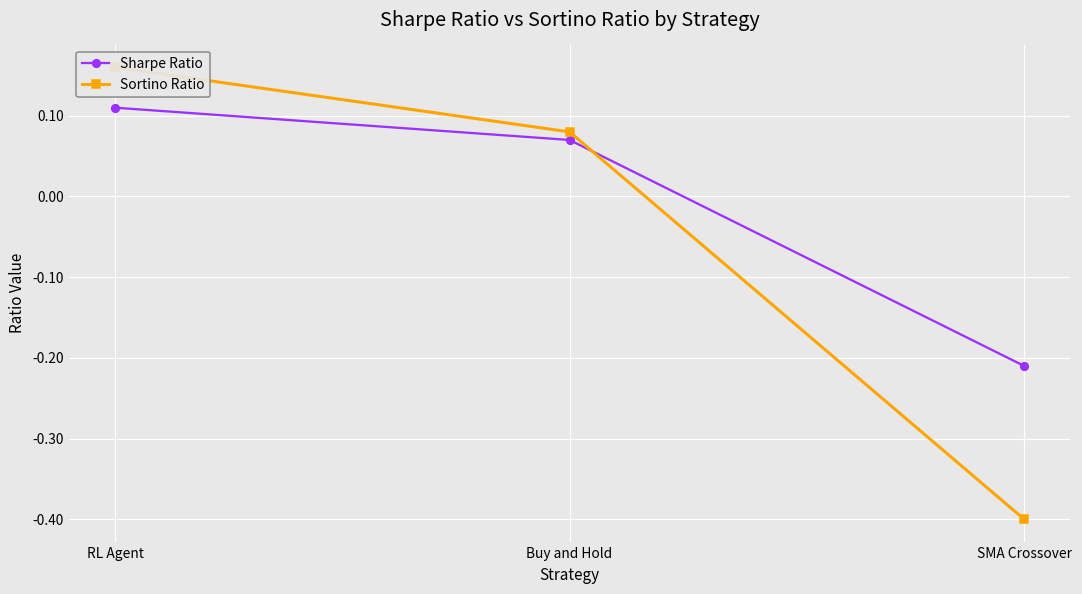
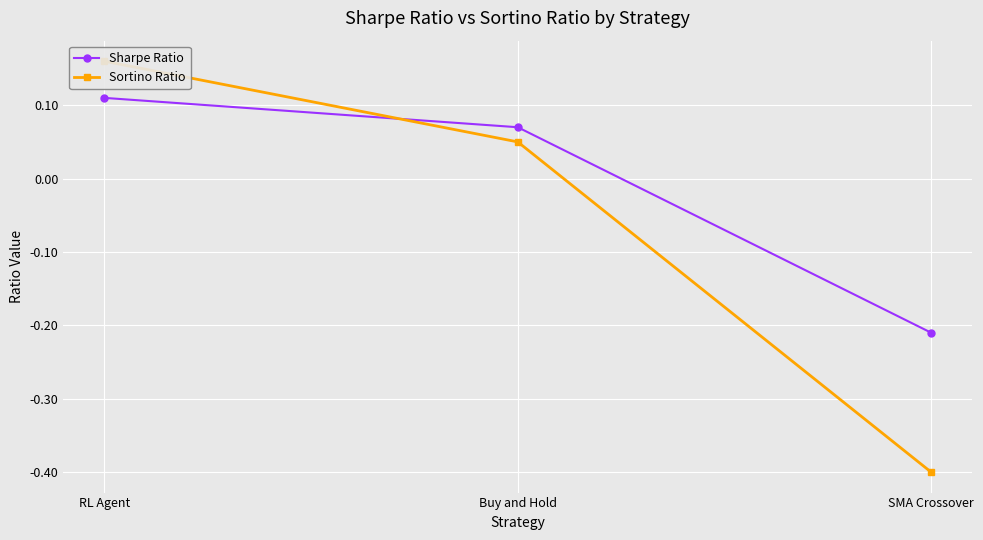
Sortino Ratio, Buy and Hold: 0.08 -> 0.05
